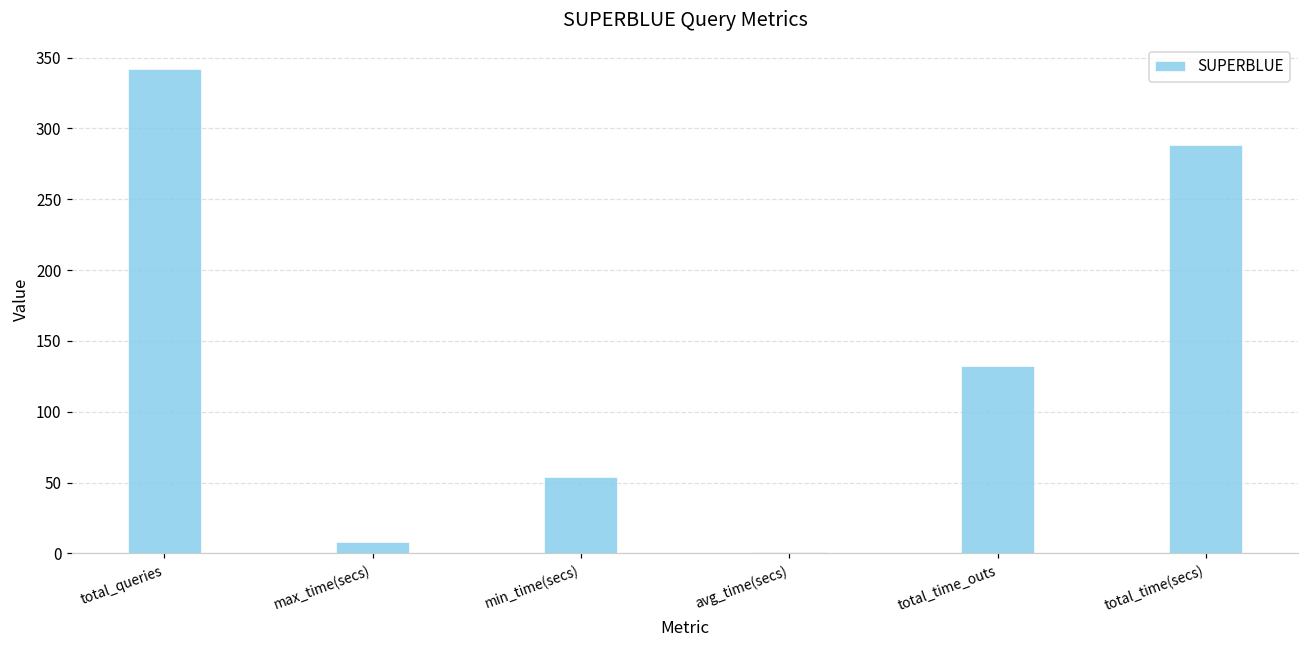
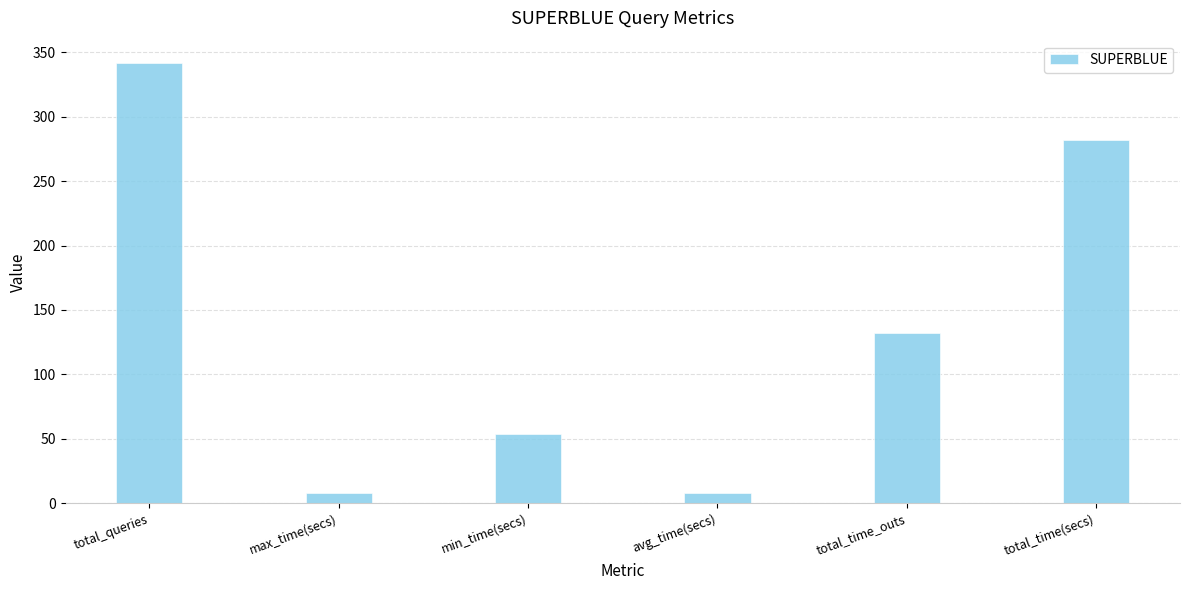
avg_time(secs): 1 -> 8
total_time(secs): 289 -> 282
